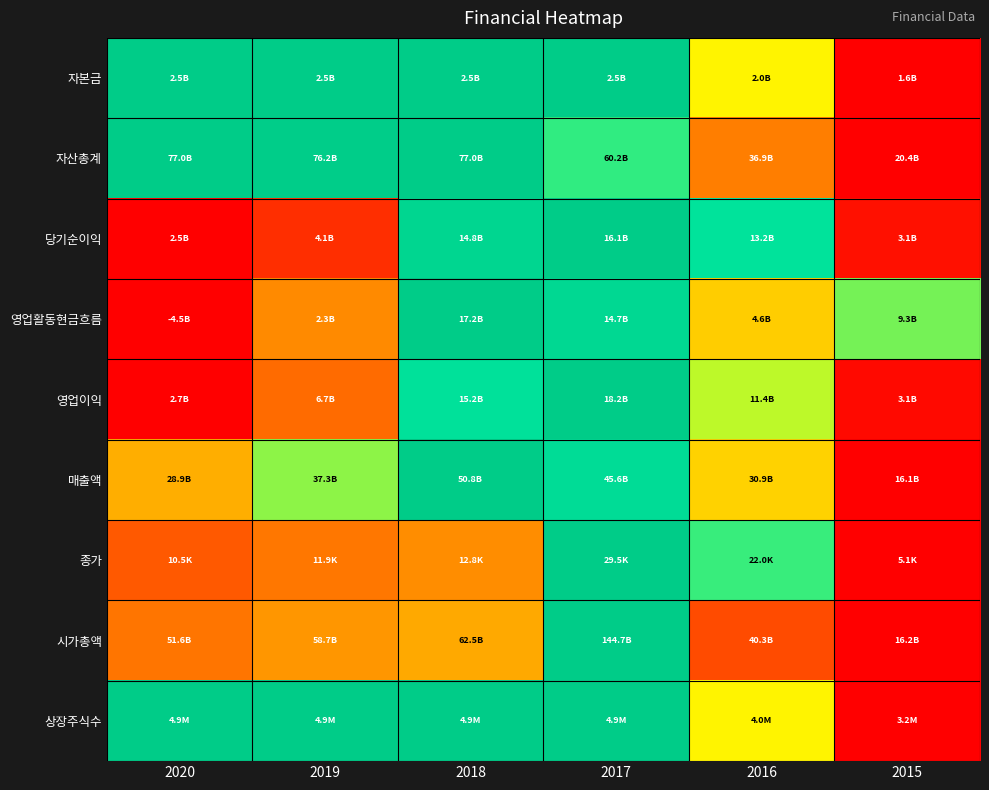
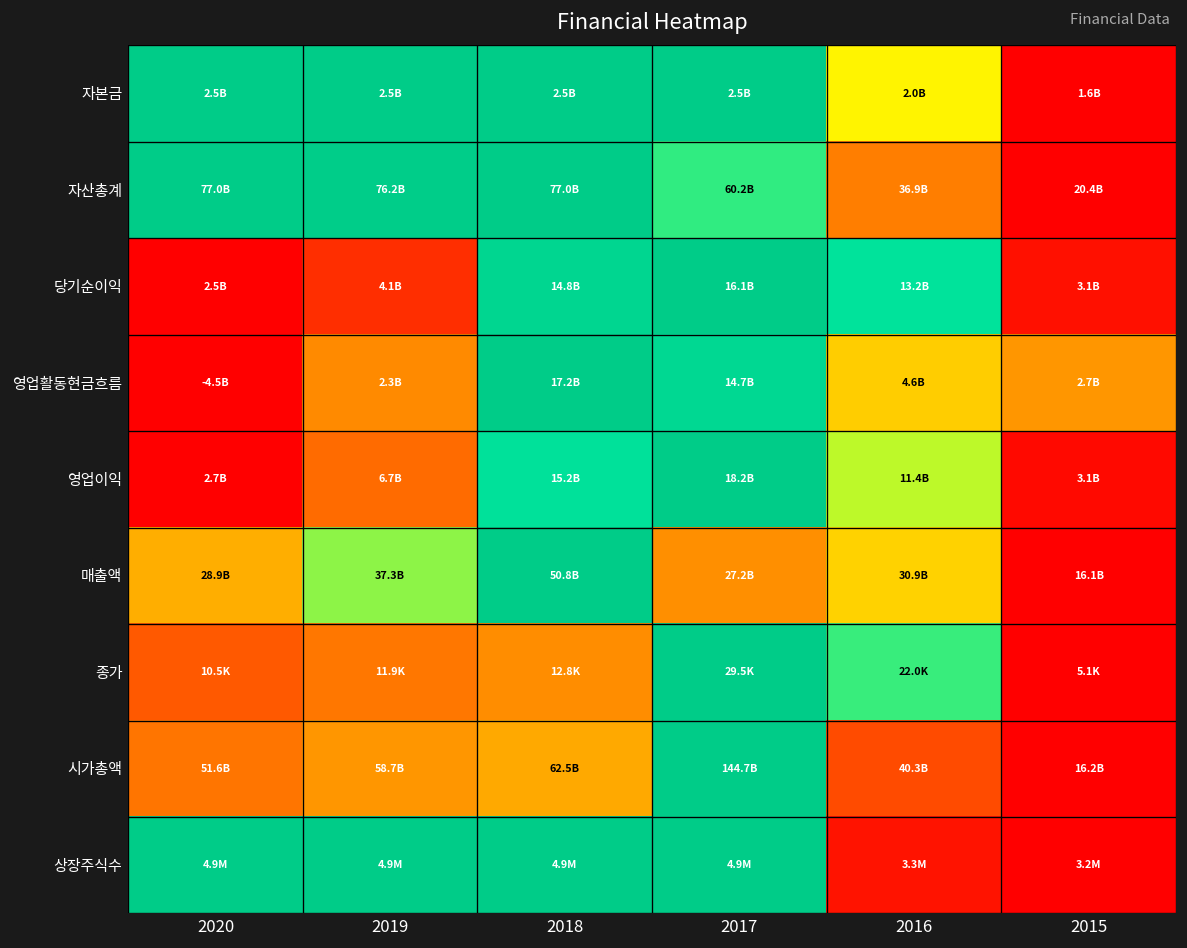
영업활동현금흐름, 2015: 9.3B -> 2.7B
매출액, 2017: 45.6B -> 27.2B
상장주식수, 2016: 4.0M -> 3.3M
